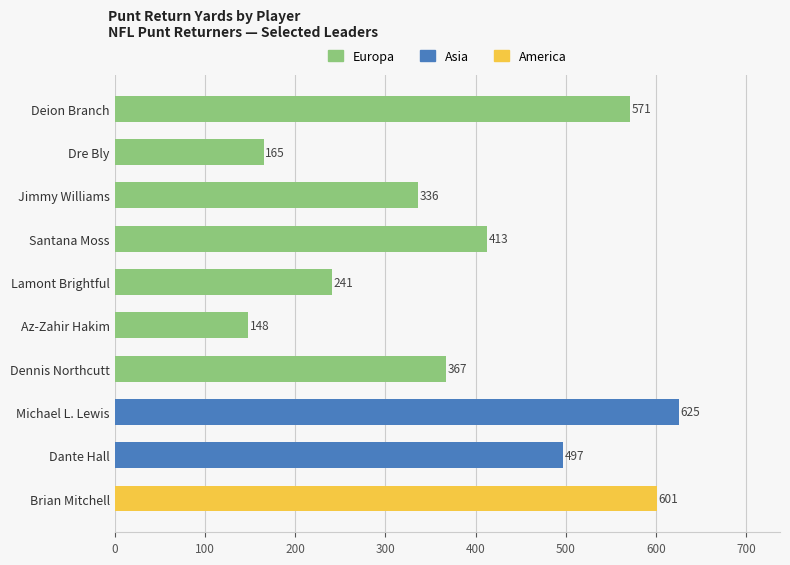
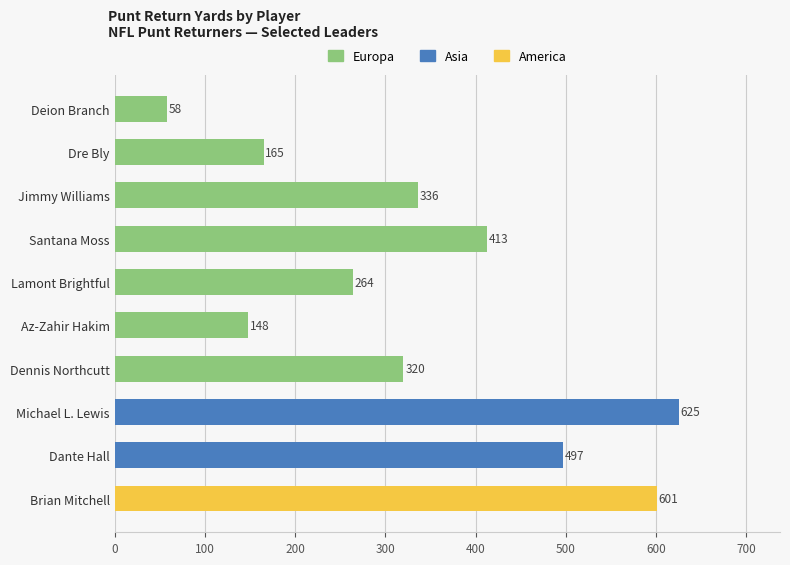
Deion Branch: 571 -> 58
Lamont Brightful: 241 -> 264
Dennis Northcutt: 367 -> 320
